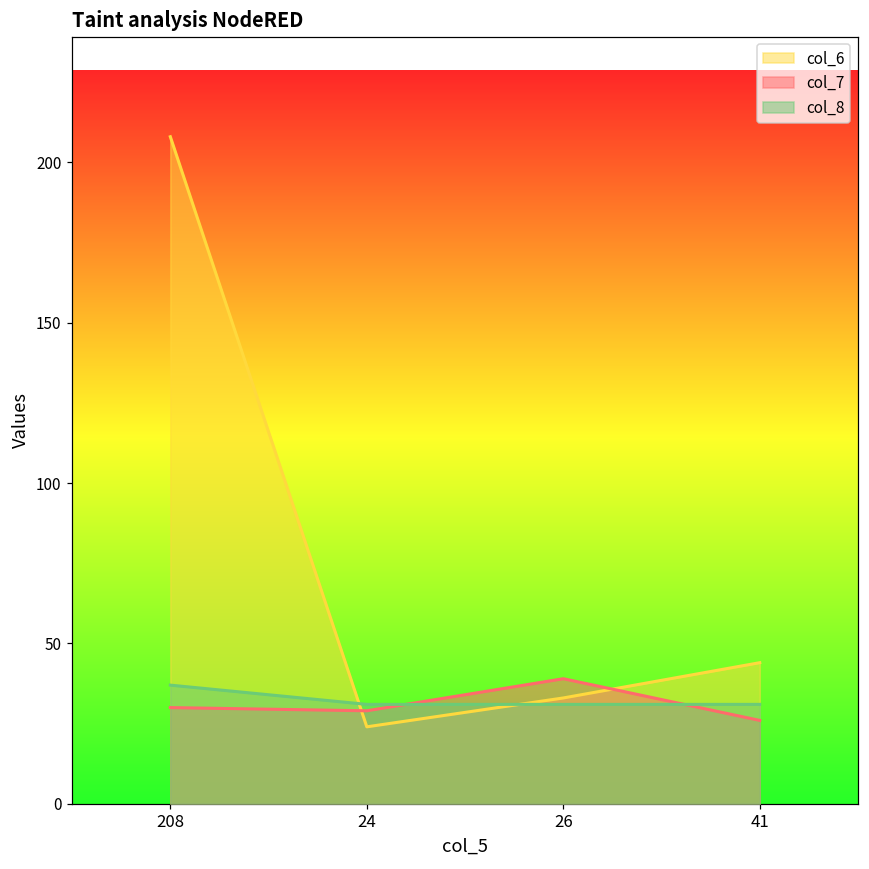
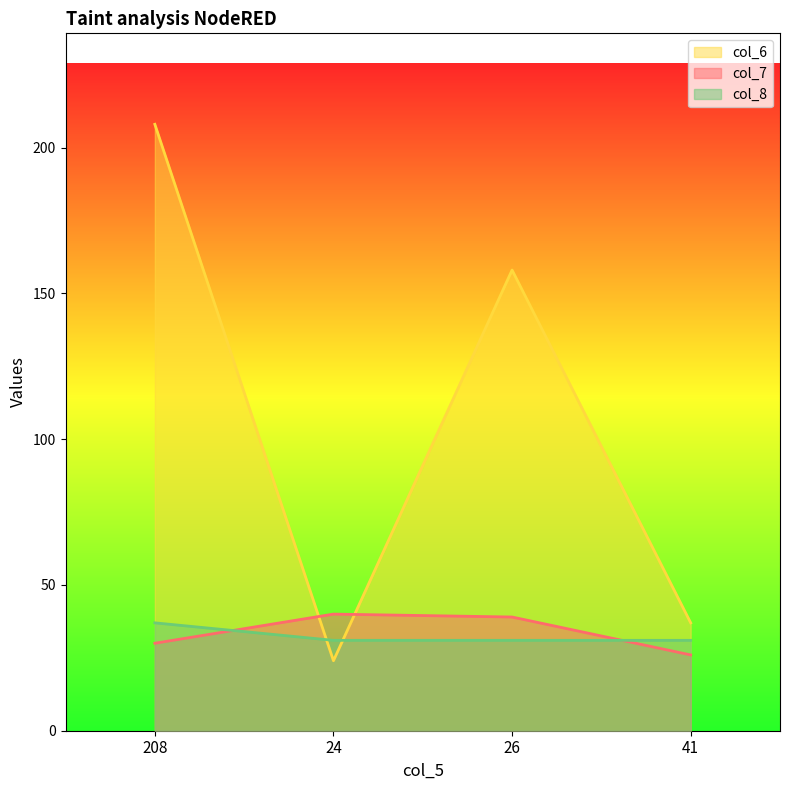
col_7, 24: 29 -> 40
col_6, 26: 33 -> 158
col_6, 41: 44 -> 37
